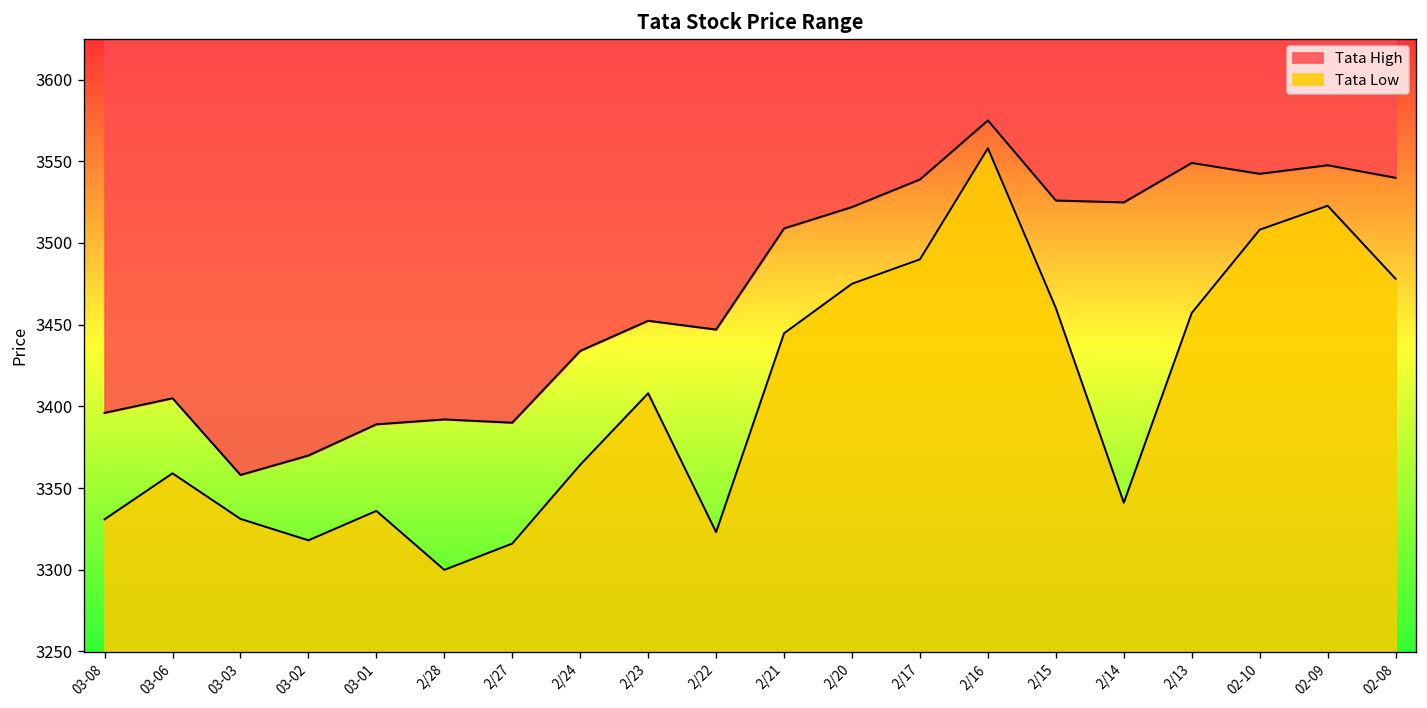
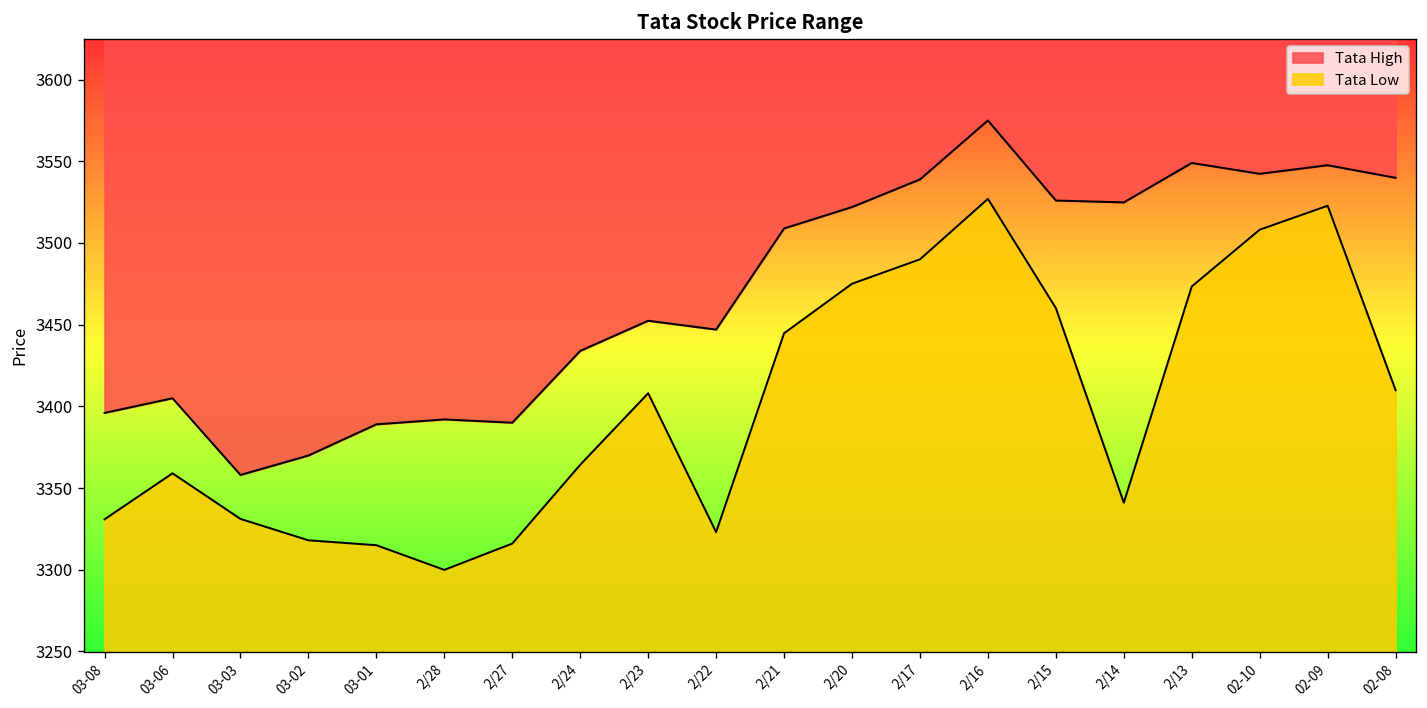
Tata Low, 03-01: 3336 -> 3315
Tata Low, 2/16: 3558 -> 3527
Tata Low, 2/13: 3457 -> 3473
Tata Low, 02-08: 3478 -> 3410
